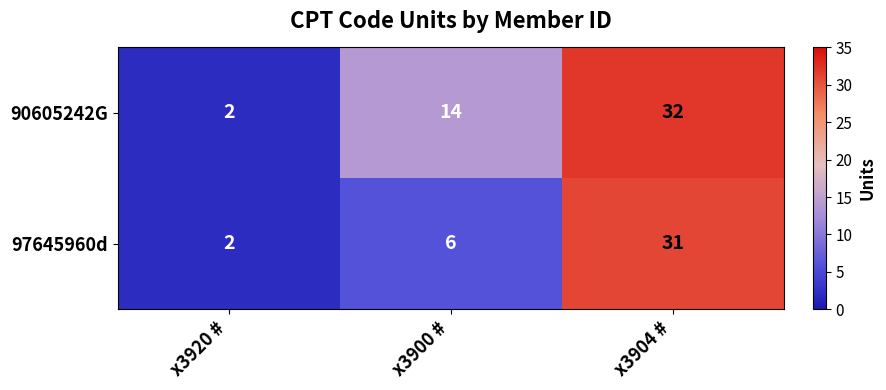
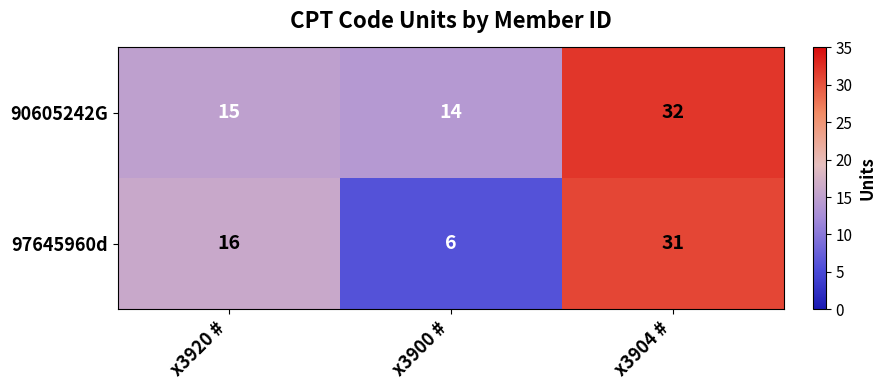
90605242G, x3920 #: 2 -> 15
97645960d, x3920 #: 2 -> 16
